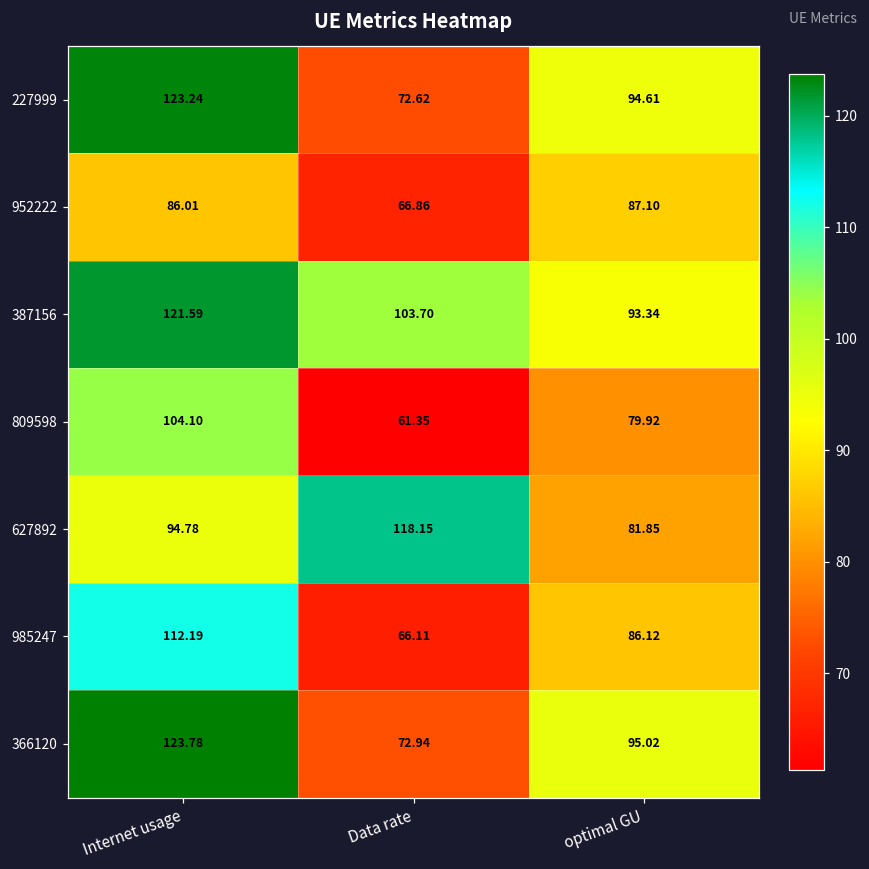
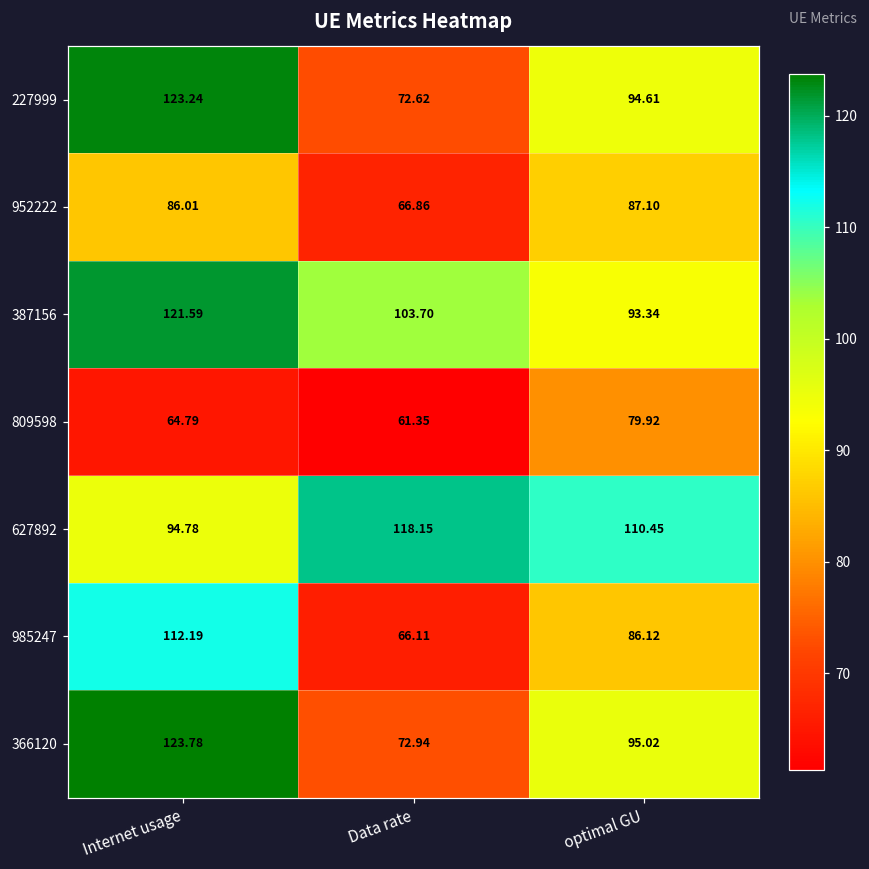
809598, Internet usage: 104.10 -> 64.79
627892, optimal GU: 81.85 -> 110.45
